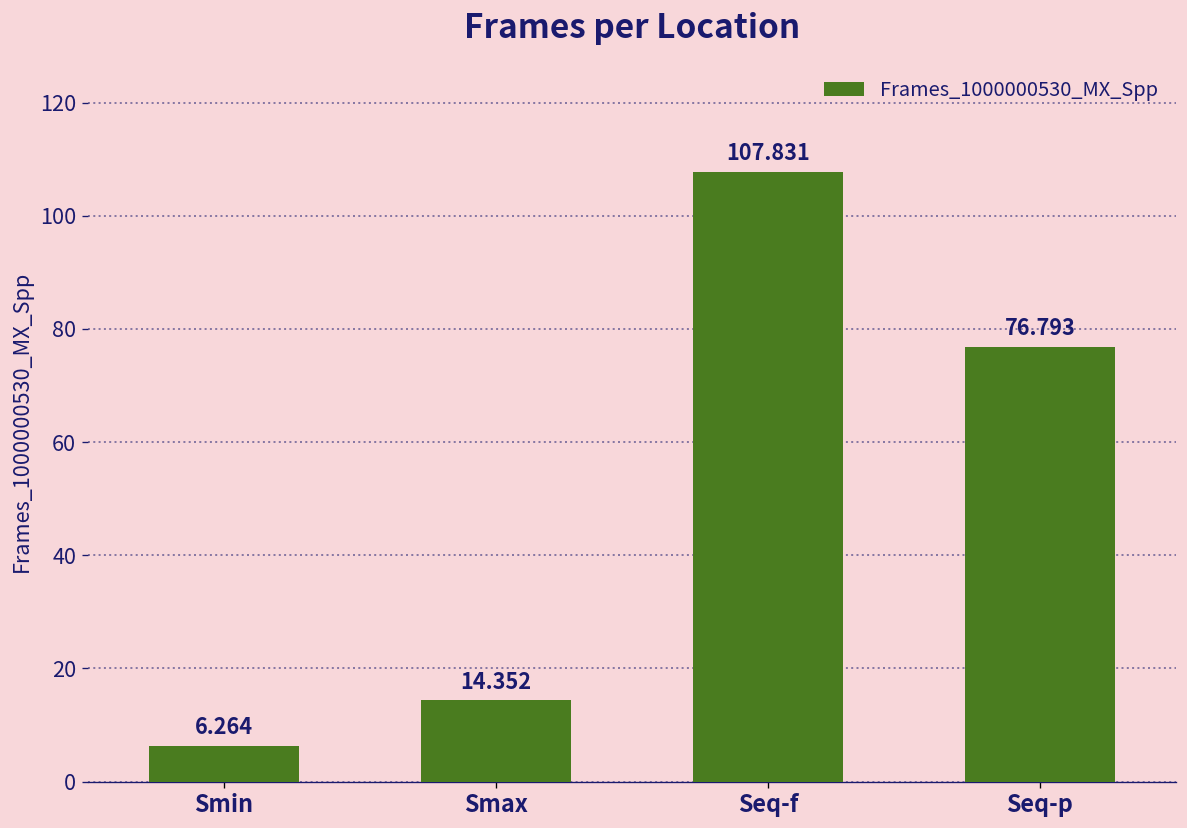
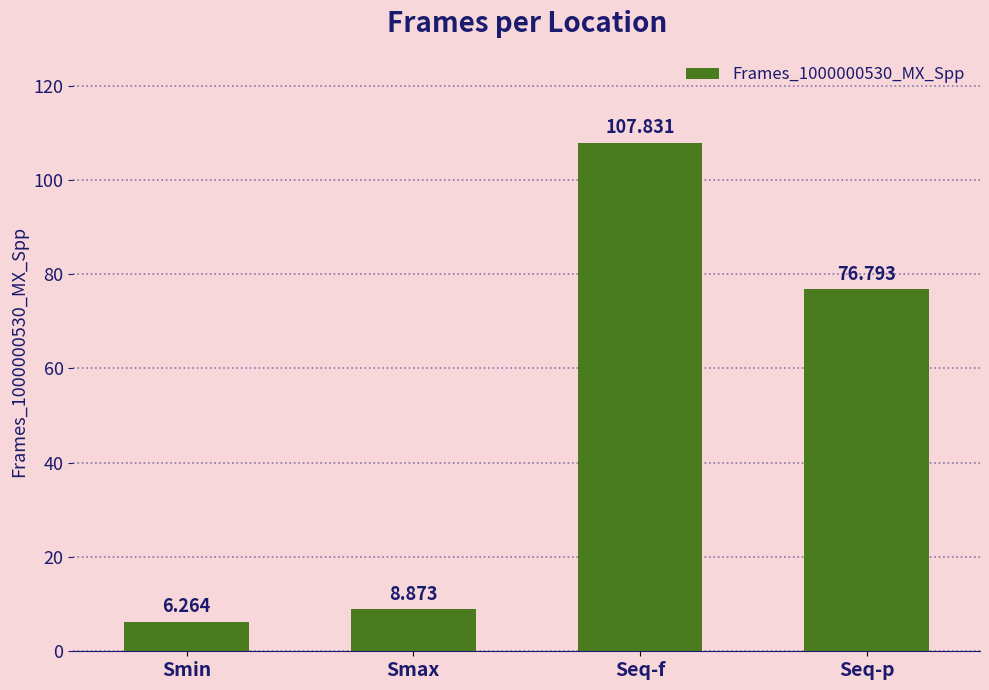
Smax: 14.352 -> 8.873
